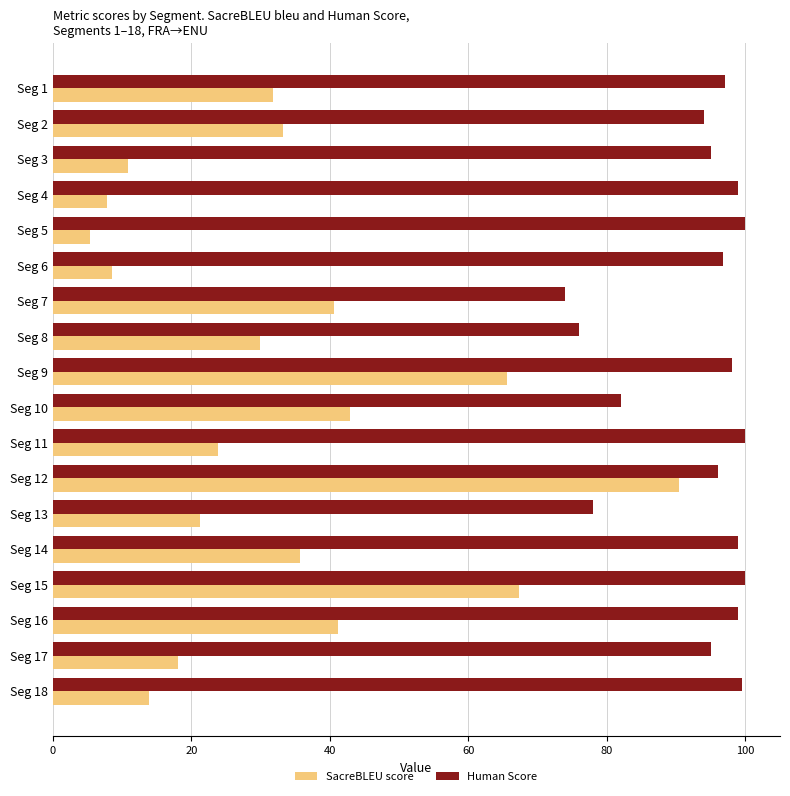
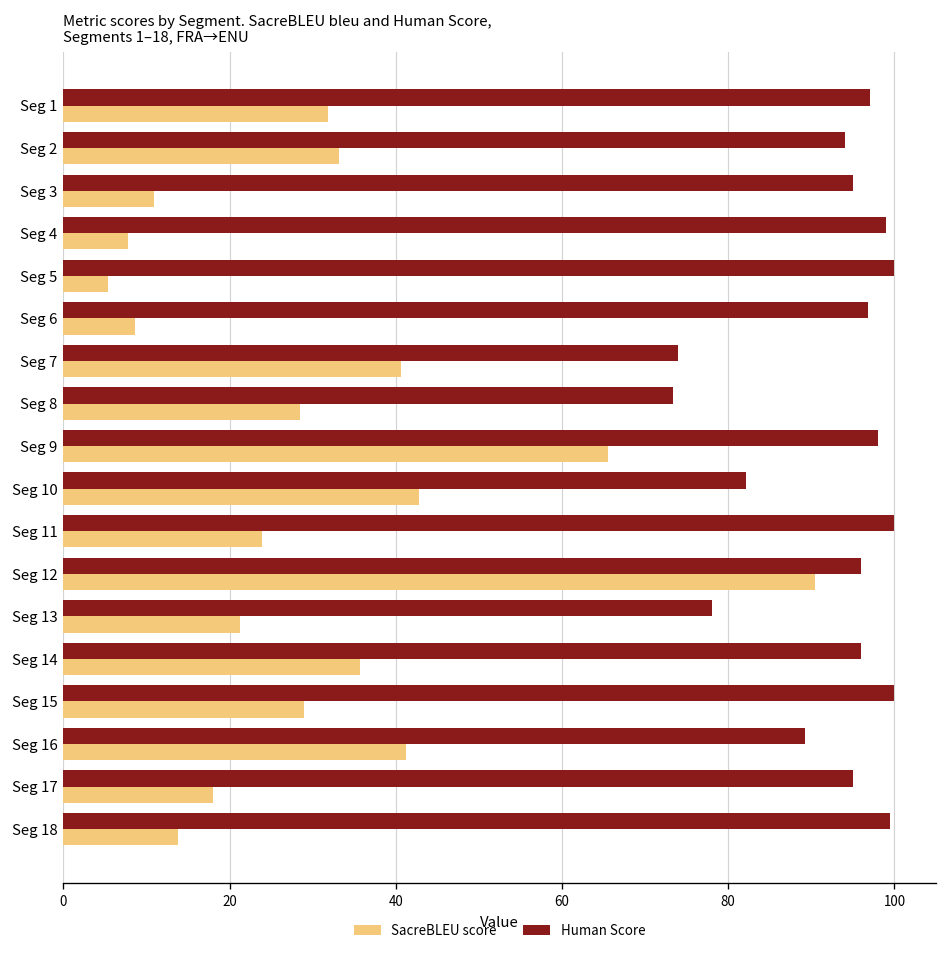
Human Score, Seg 8: 76 -> 73
SacreBLEU score, Seg 8: 30 -> 28
Human Score, Seg 14: 99 -> 96
SacreBLEU score, Seg 15: 67 -> 29
Human Score, Seg 16: 99 -> 89
